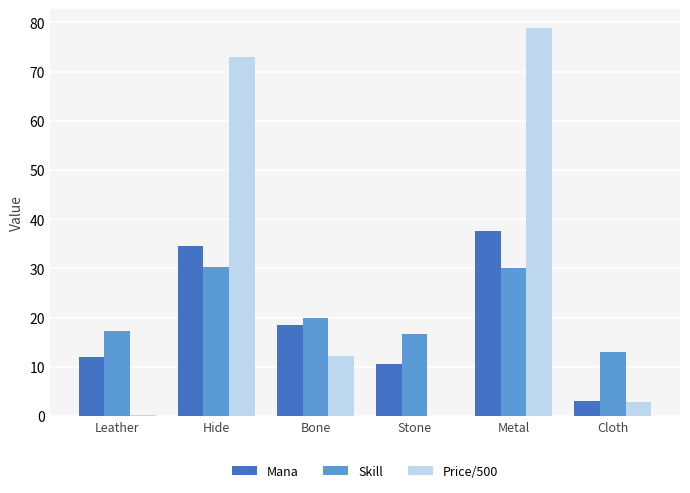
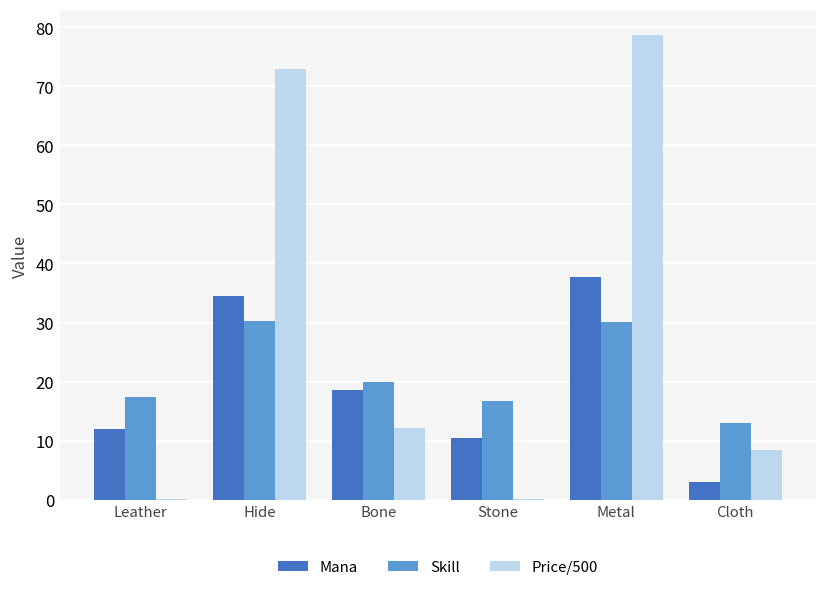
Price/500, Cloth: 3 -> 8
